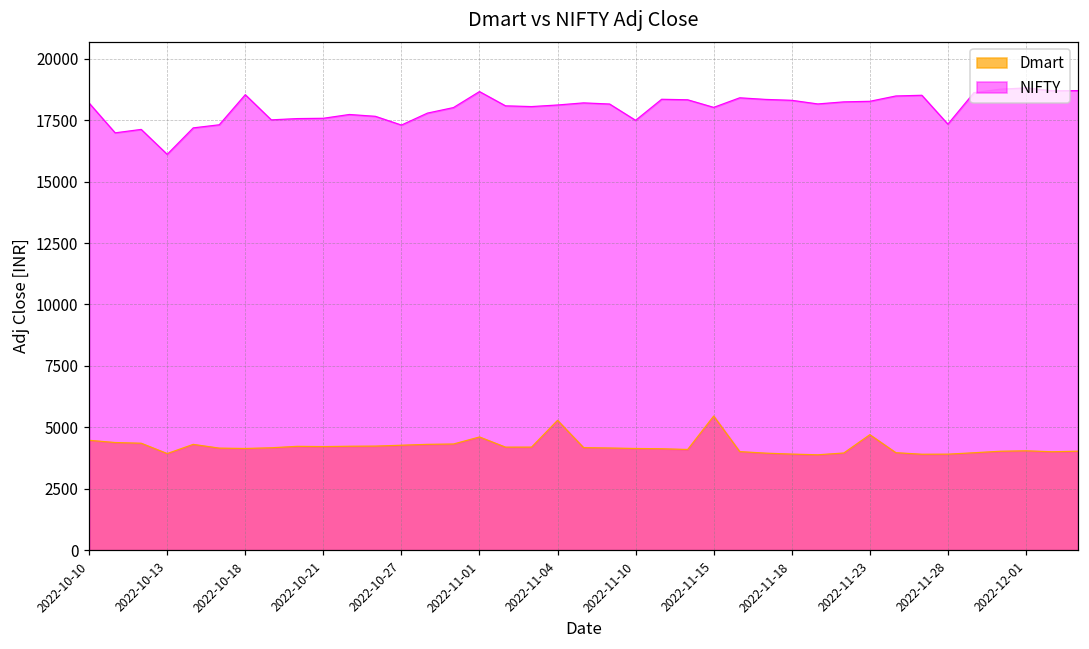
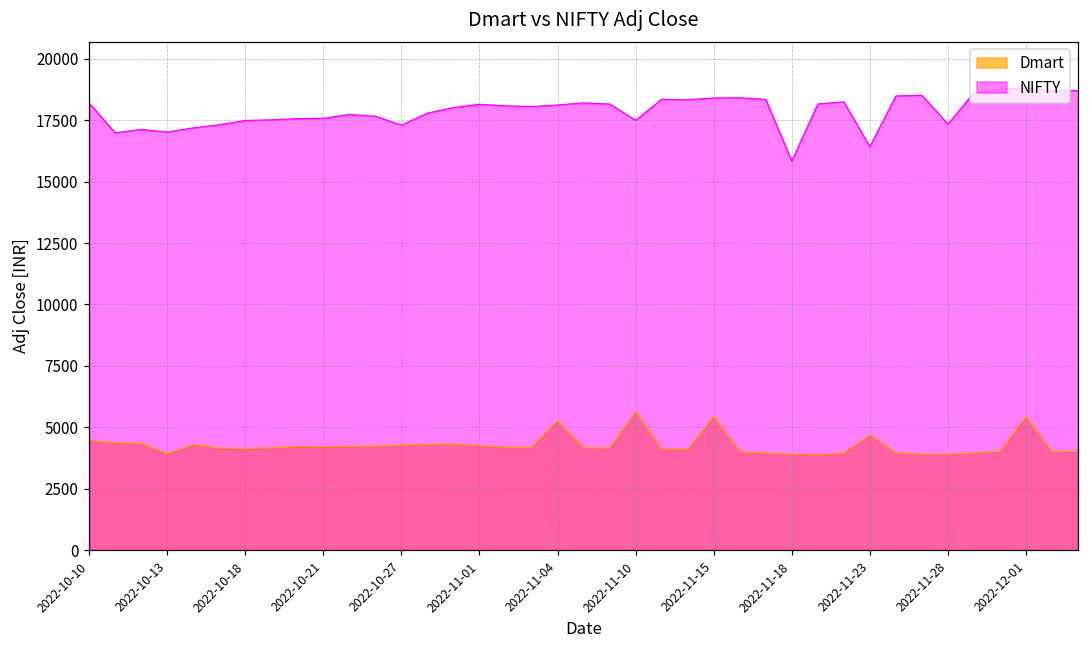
NIFTY, 2022-10-13: 16100 -> 17000
NIFTY, 2022-10-18: 18500 -> 17500
Dmart, 2022-11-01: 4600 -> 4200
NIFTY, 2022-11-01: 18700 -> 18100
Dmart, 2022-11-10: 4100 -> 5700
NIFTY, 2022-11-15: 18000 -> 18400
NIFTY, 2022-11-18: 18300 -> 15800
NIFTY, 2022-11-23: 18300 -> 16400
Dmart, 2022-12-01: 4000 -> 5400
